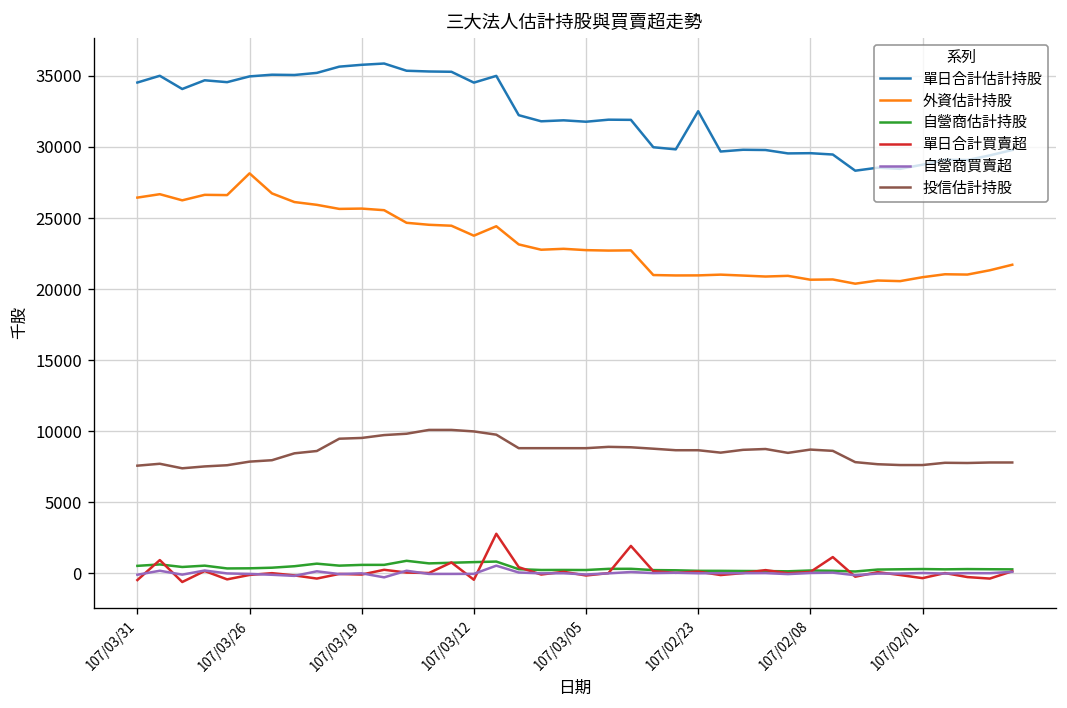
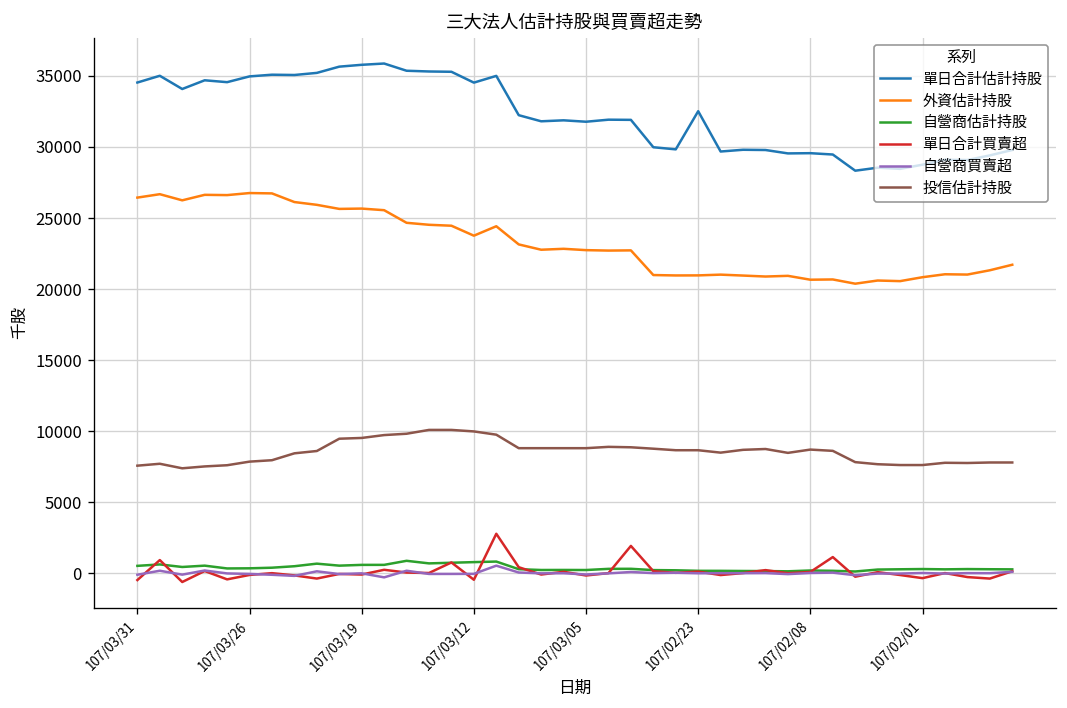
外資估計持股, 107/03/26: 28100 -> 26800
